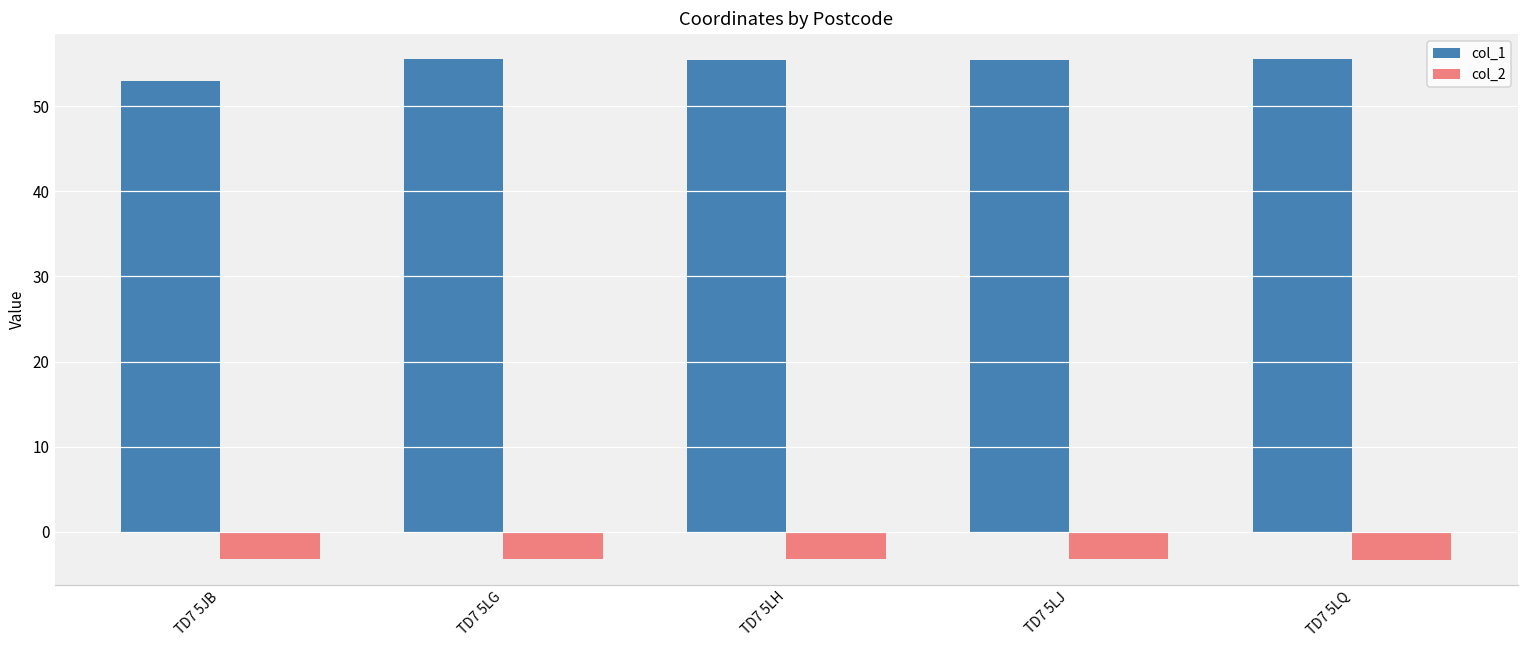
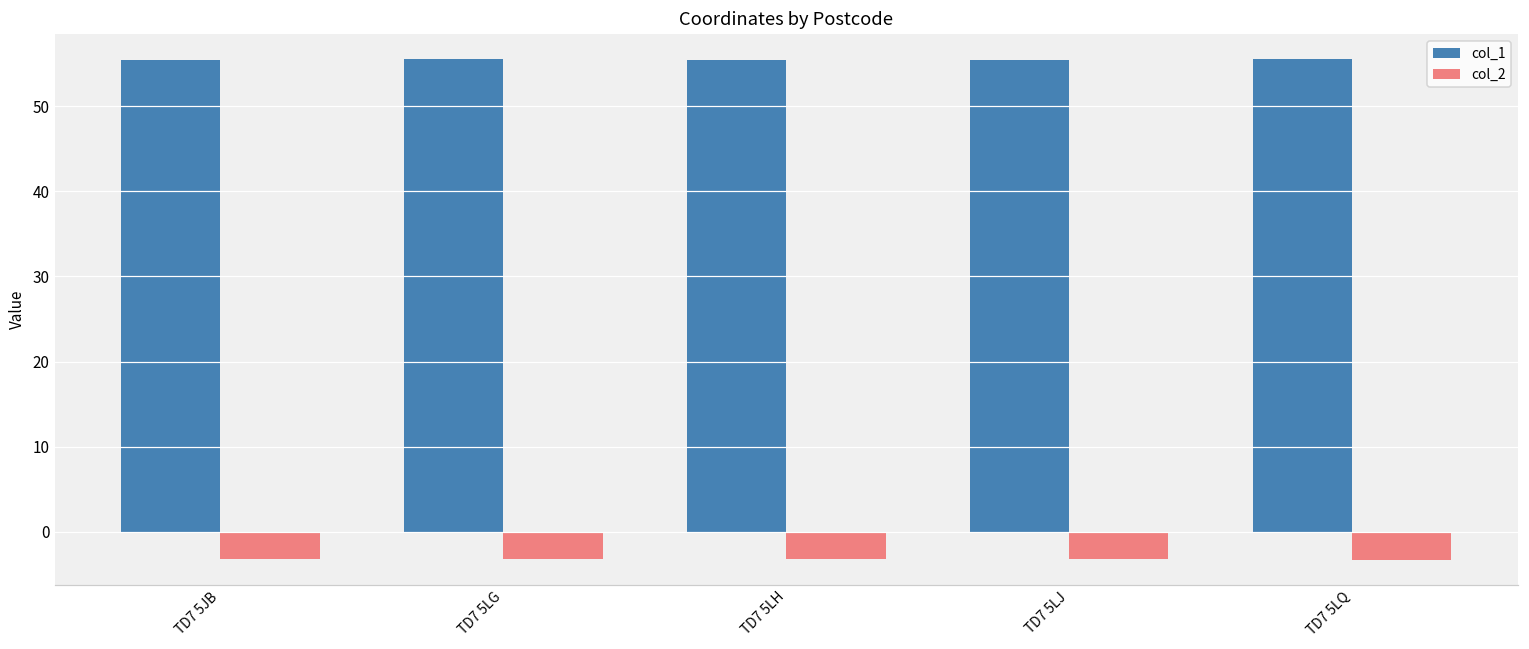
col_1, TD7 5JB: 53 -> 55
